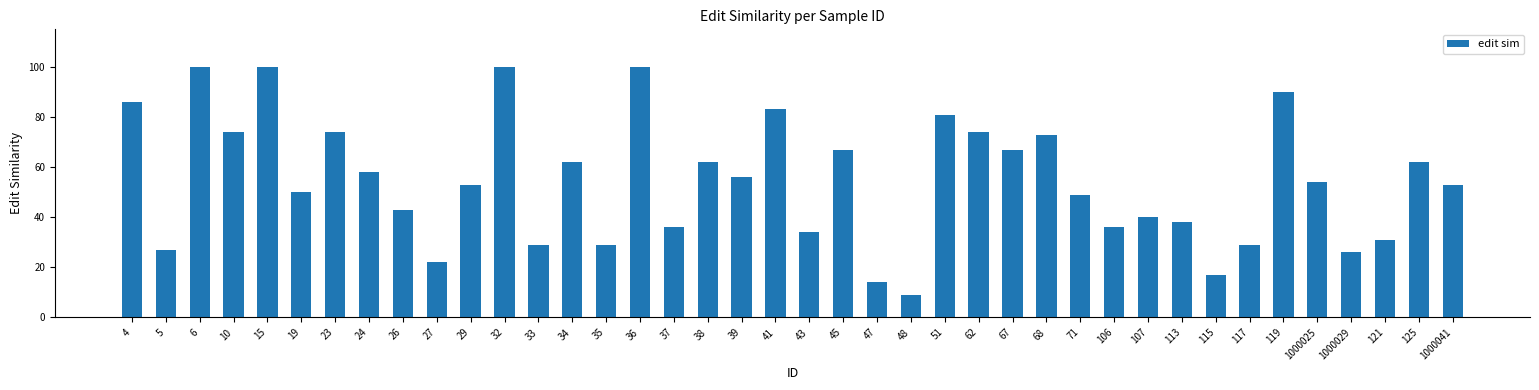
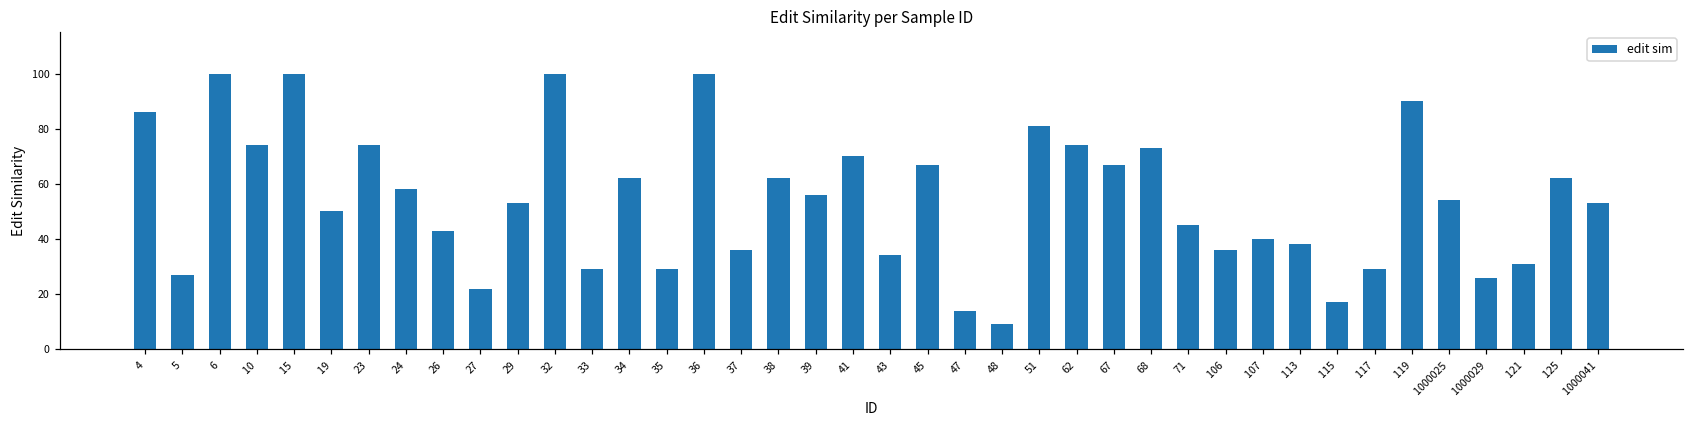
41: 83 -> 70
71: 49 -> 45
